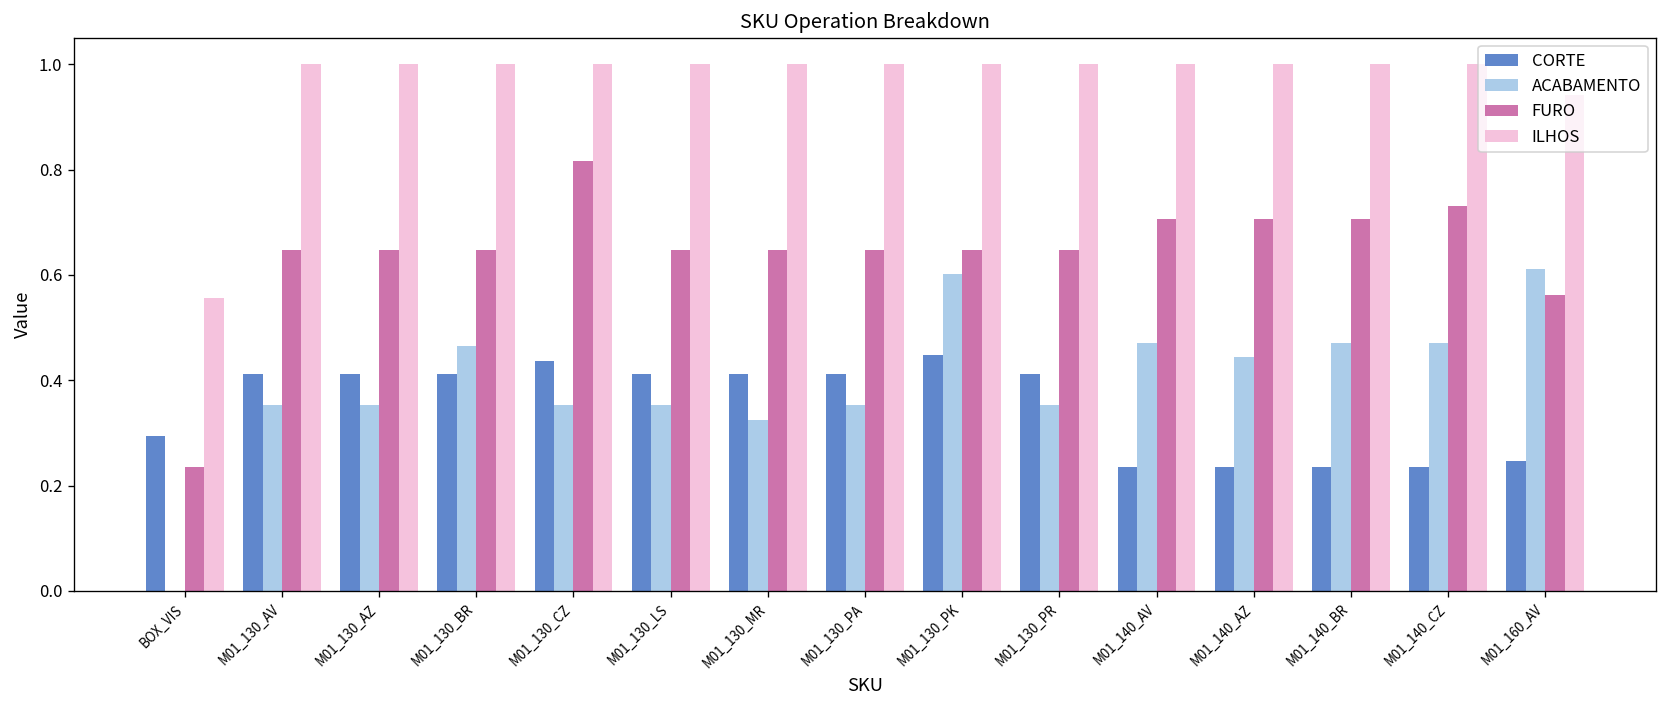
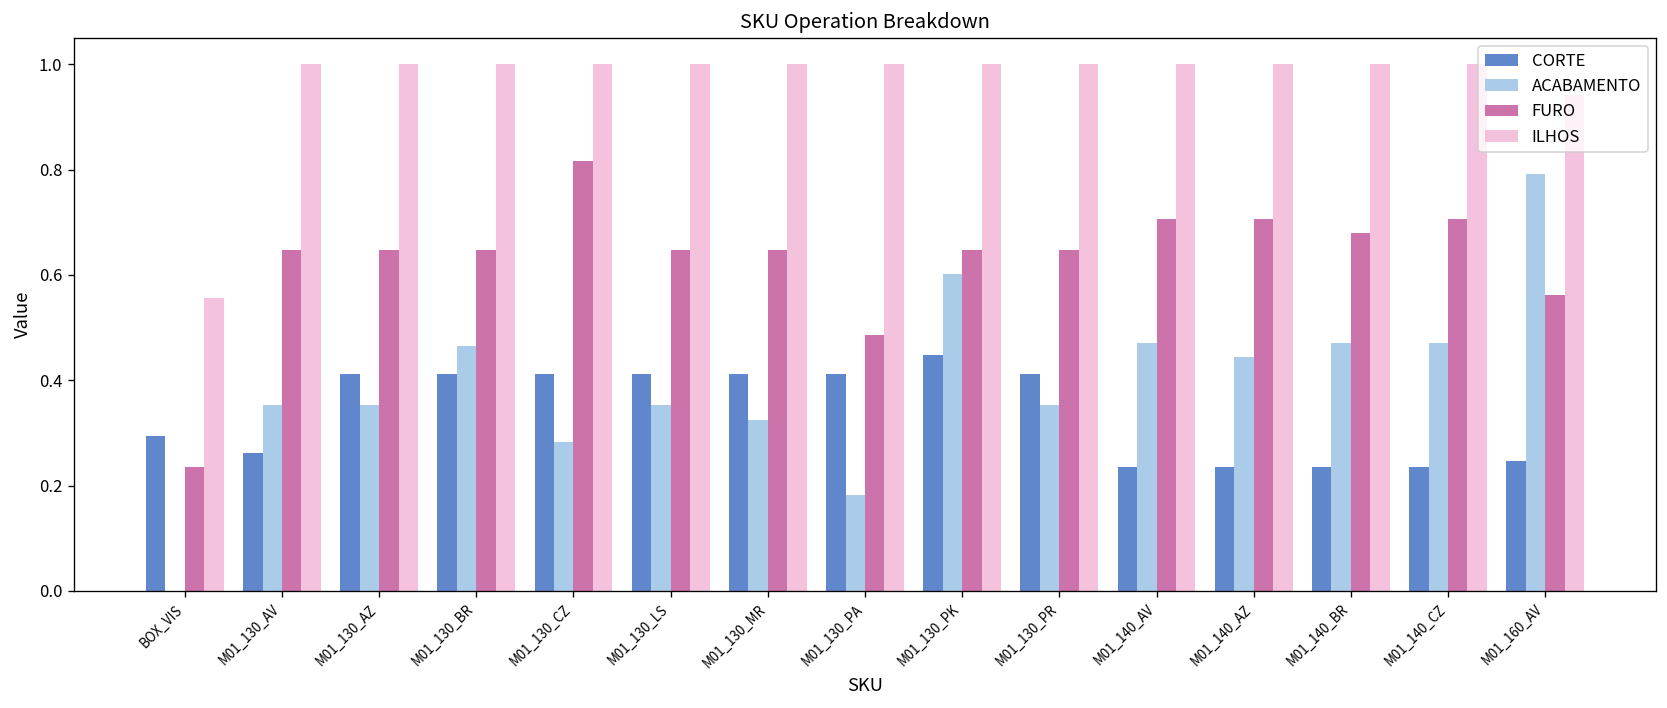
CORTE, M01_130_AV: 0.41 -> 0.26
CORTE, M01_130_CZ: 0.44 -> 0.41
ACABAMENTO, M01_130_CZ: 0.35 -> 0.28
ACABAMENTO, M01_130_PA: 0.35 -> 0.18
FURO, M01_130_PA: 0.65 -> 0.49
FURO, M01_140_BR: 0.71 -> 0.68
FURO, M01_140_CZ: 0.73 -> 0.71
ACABAMENTO, M01_160_AV: 0.61 -> 0.79
